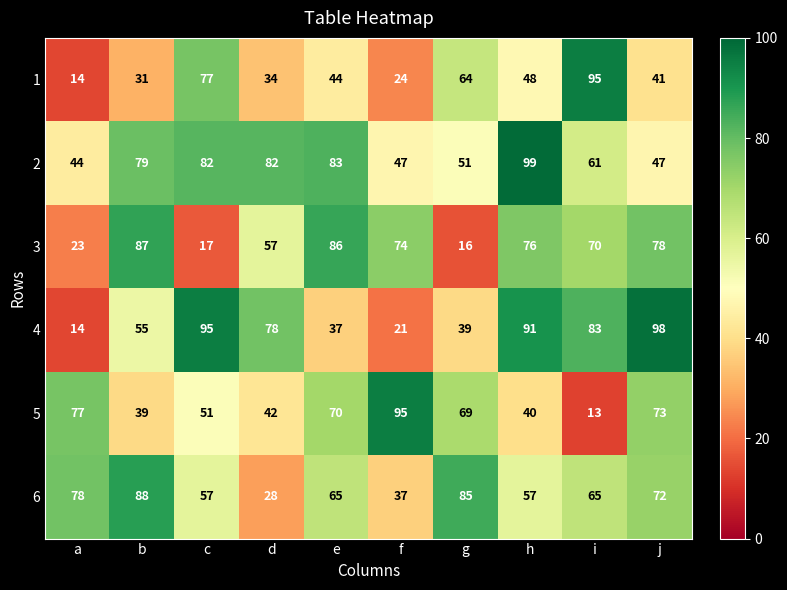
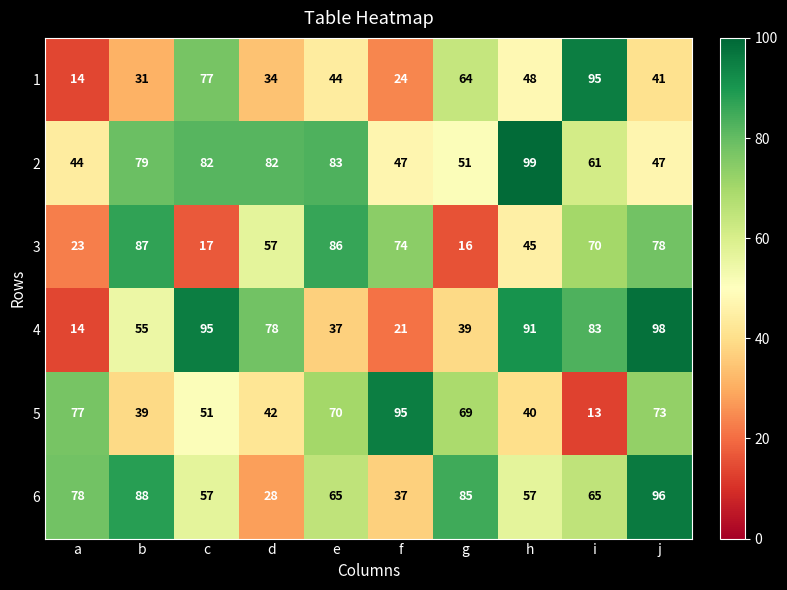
3, h: 76 -> 45
6, j: 72 -> 96
